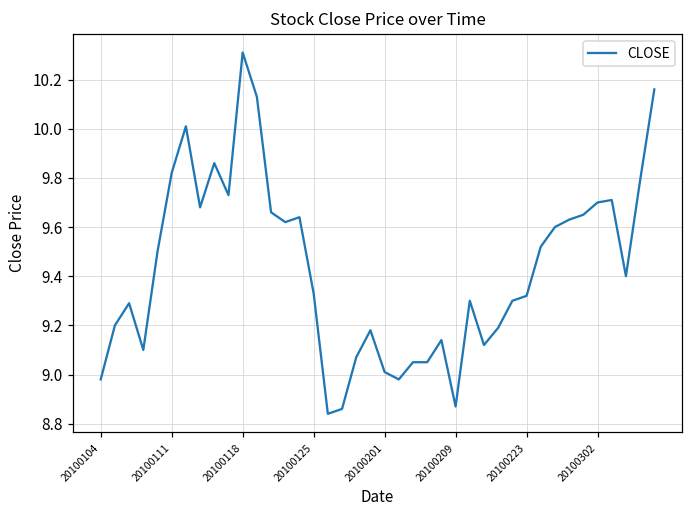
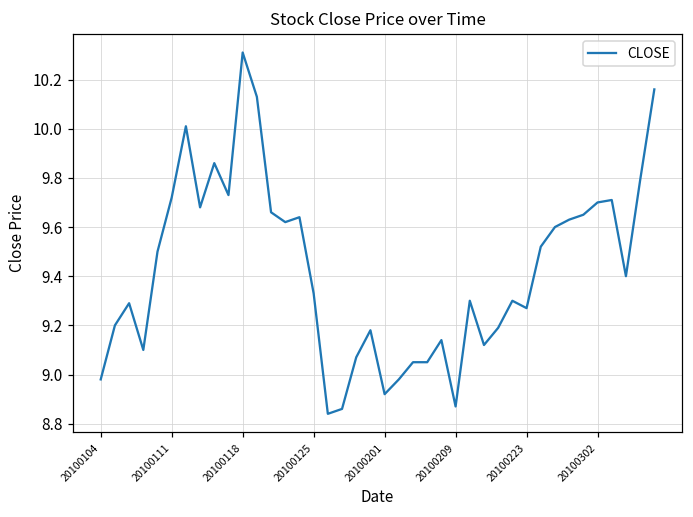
20100111: 9.82 -> 9.72
20100201: 9.01 -> 8.92
20100223: 9.32 -> 9.27
